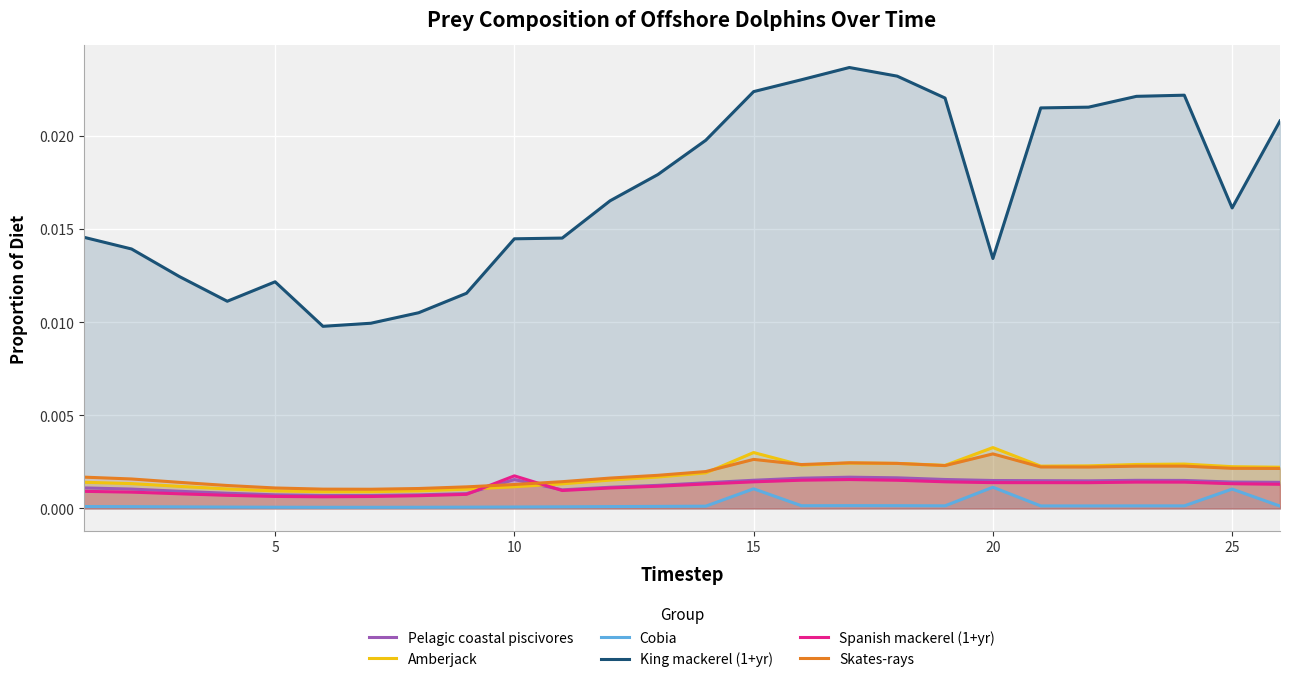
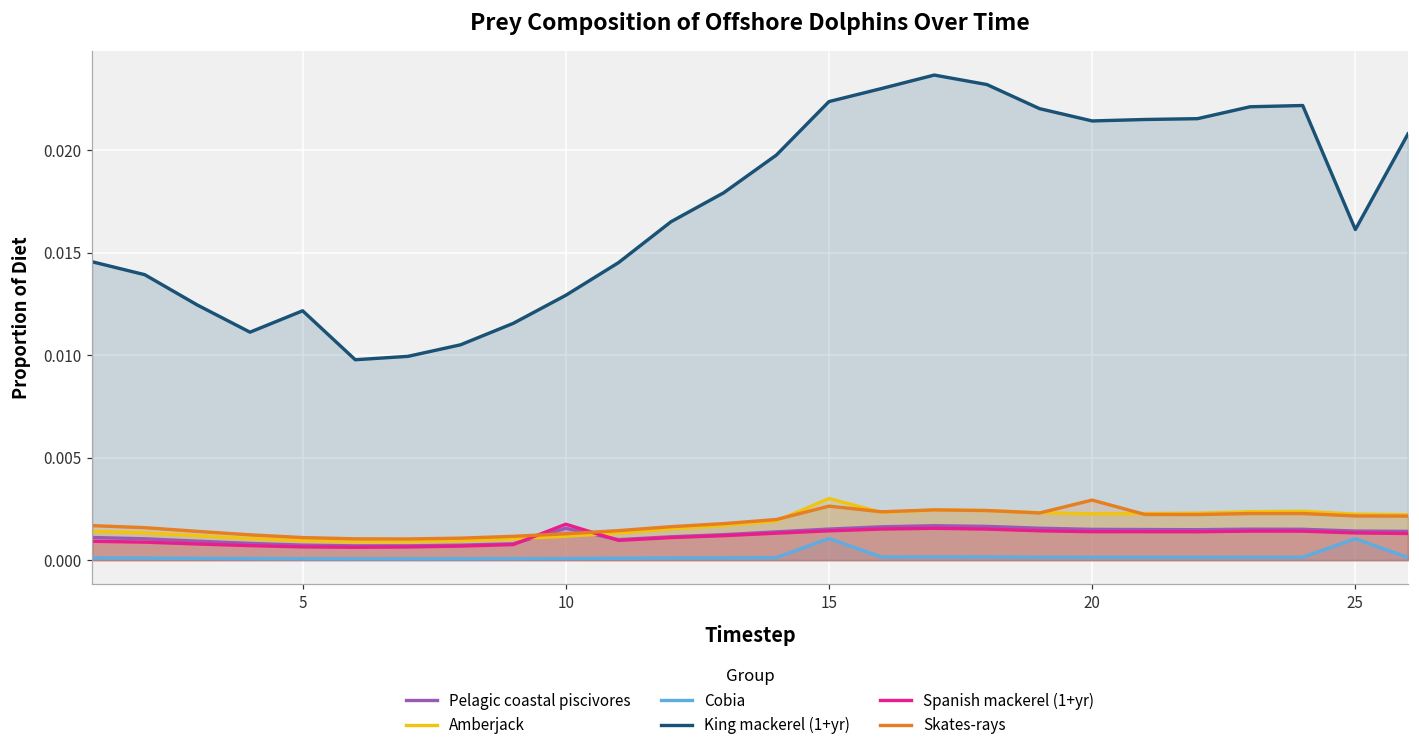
King mackerel (1+yr), 10: 0.0145 -> 0.0129
Amberjack, 20: 0.0033 -> 0.0023
Cobia, 20: 0.0011 -> 0.0001
King mackerel (1+yr), 20: 0.0134 -> 0.0214
